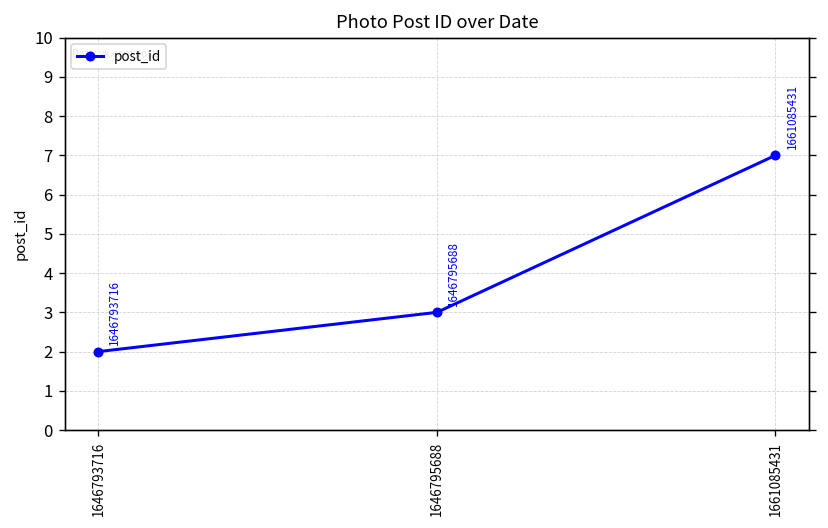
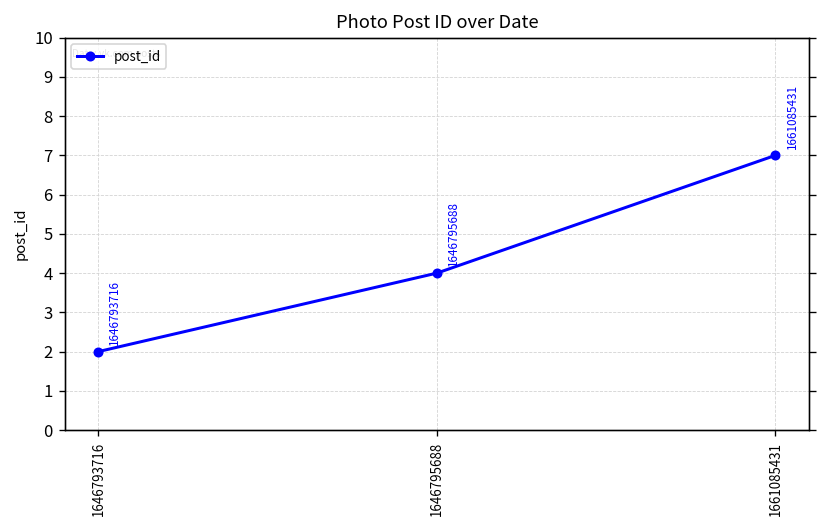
1646795688: 3 -> 4
